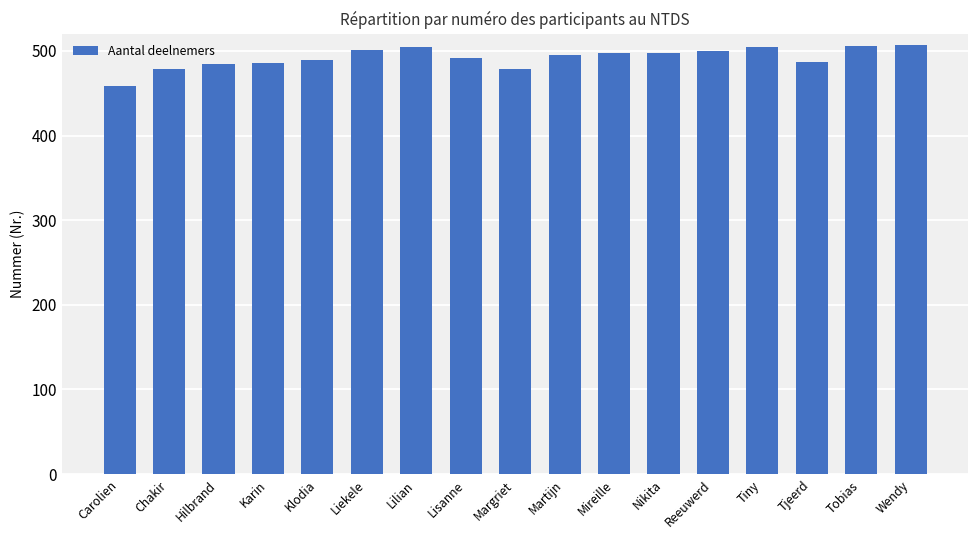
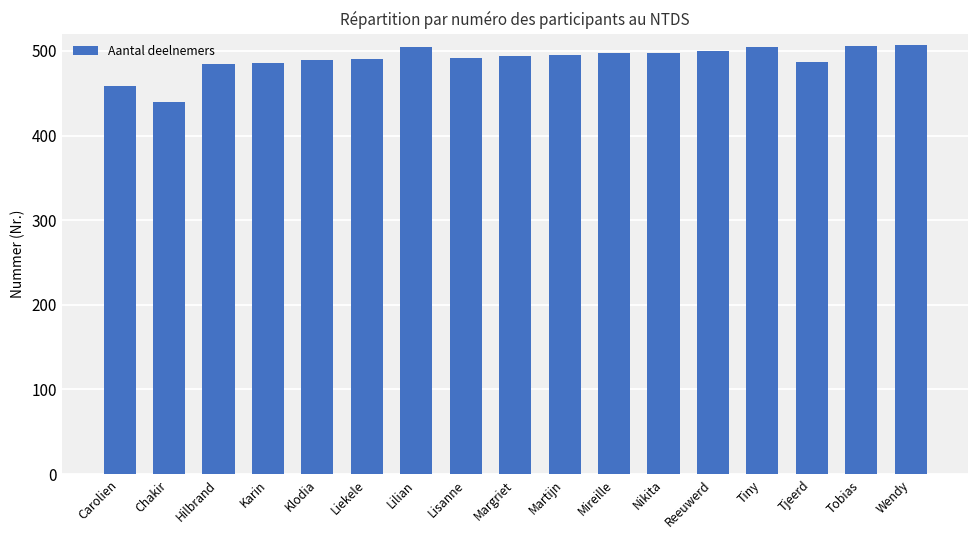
Chakir: 480 -> 440
Liekele: 500 -> 490
Margriet: 480 -> 490
